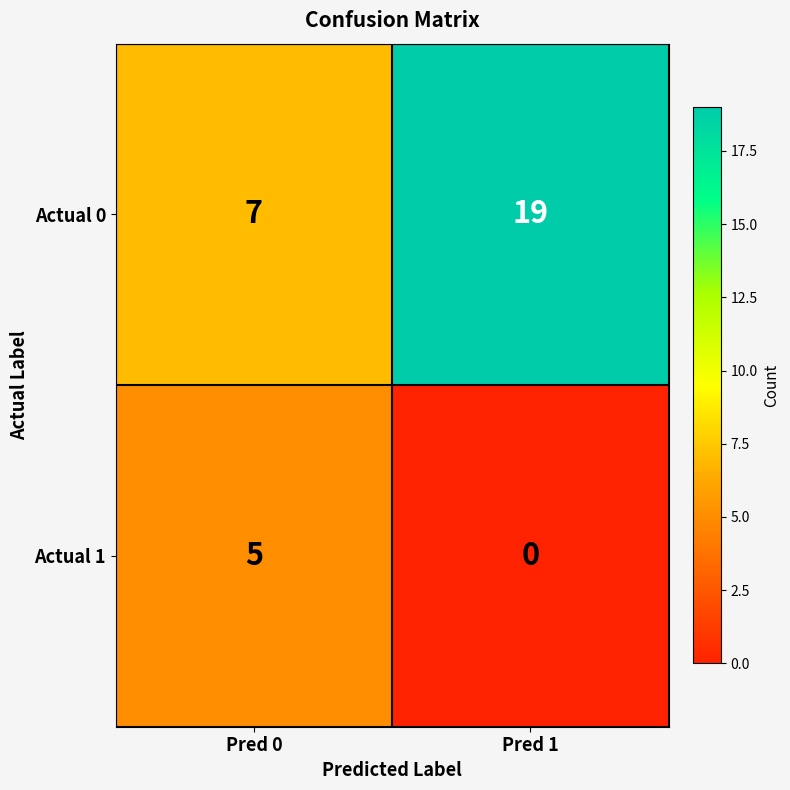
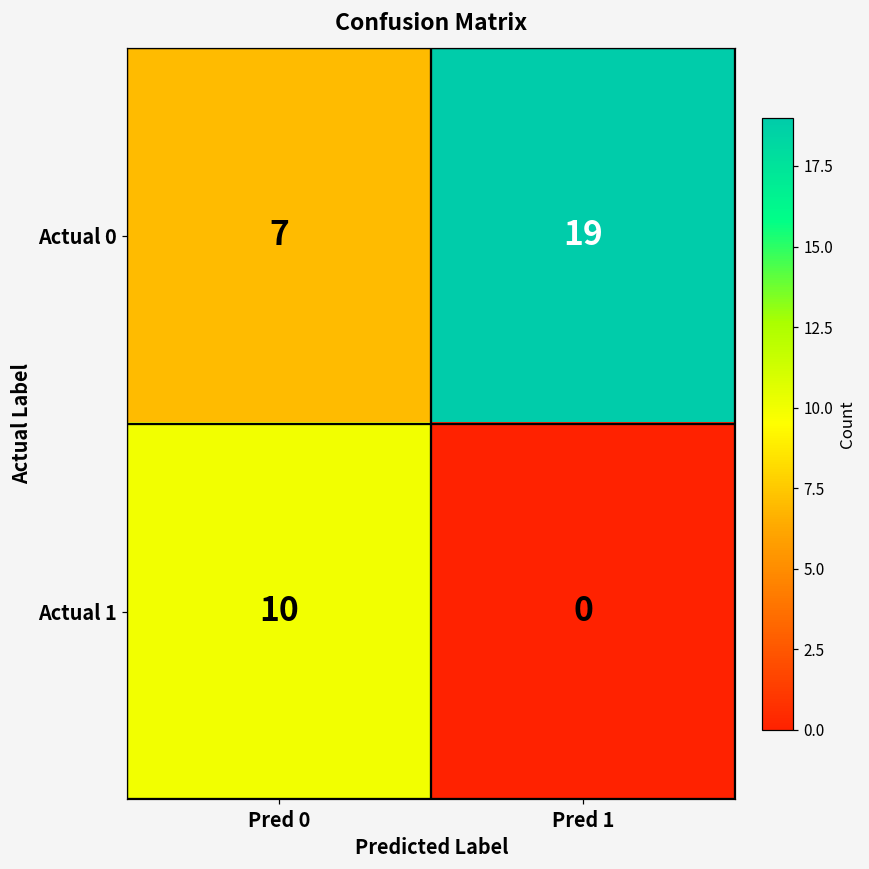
Actual 1, Pred 0: 5 -> 10
